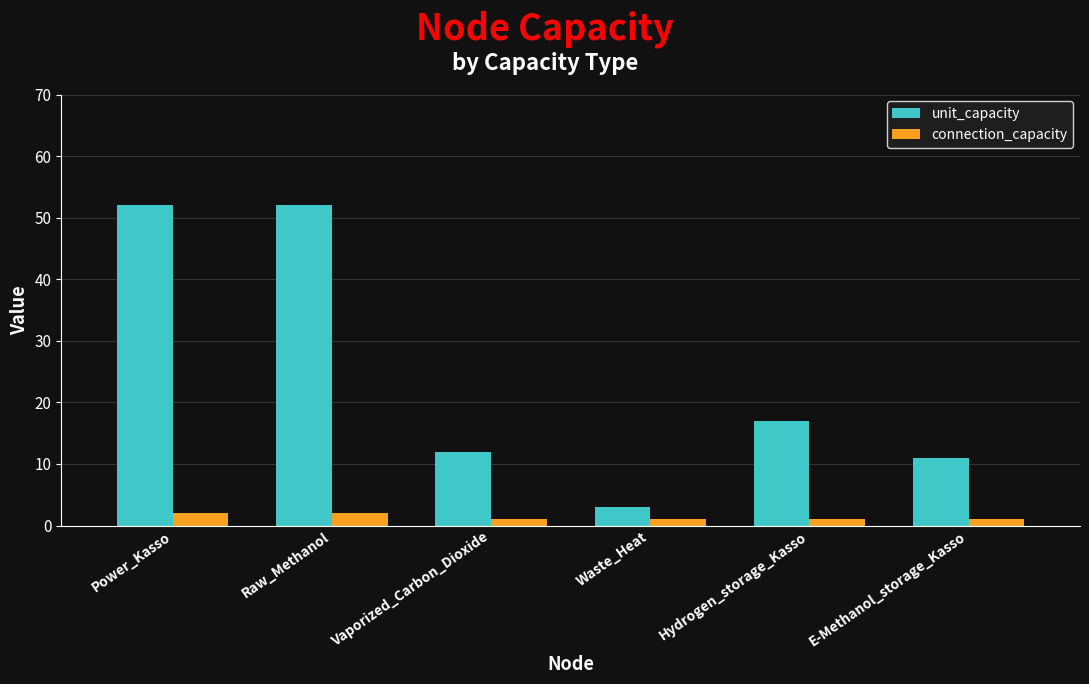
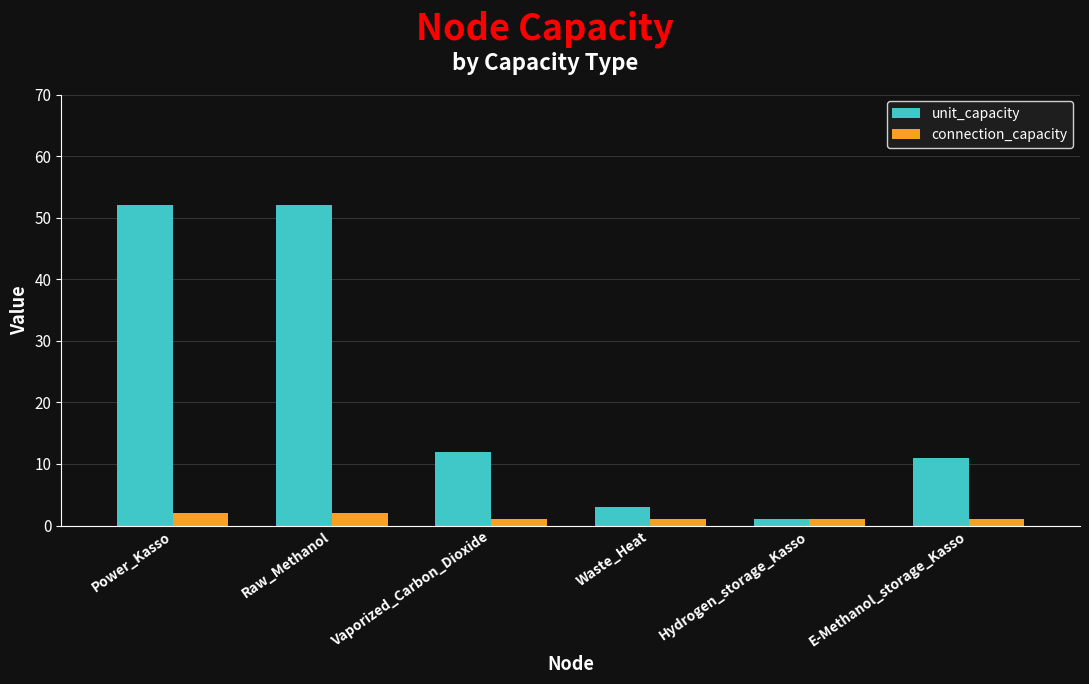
unit_capacity, Hydrogen_storage_Kasso: 17 -> 1
